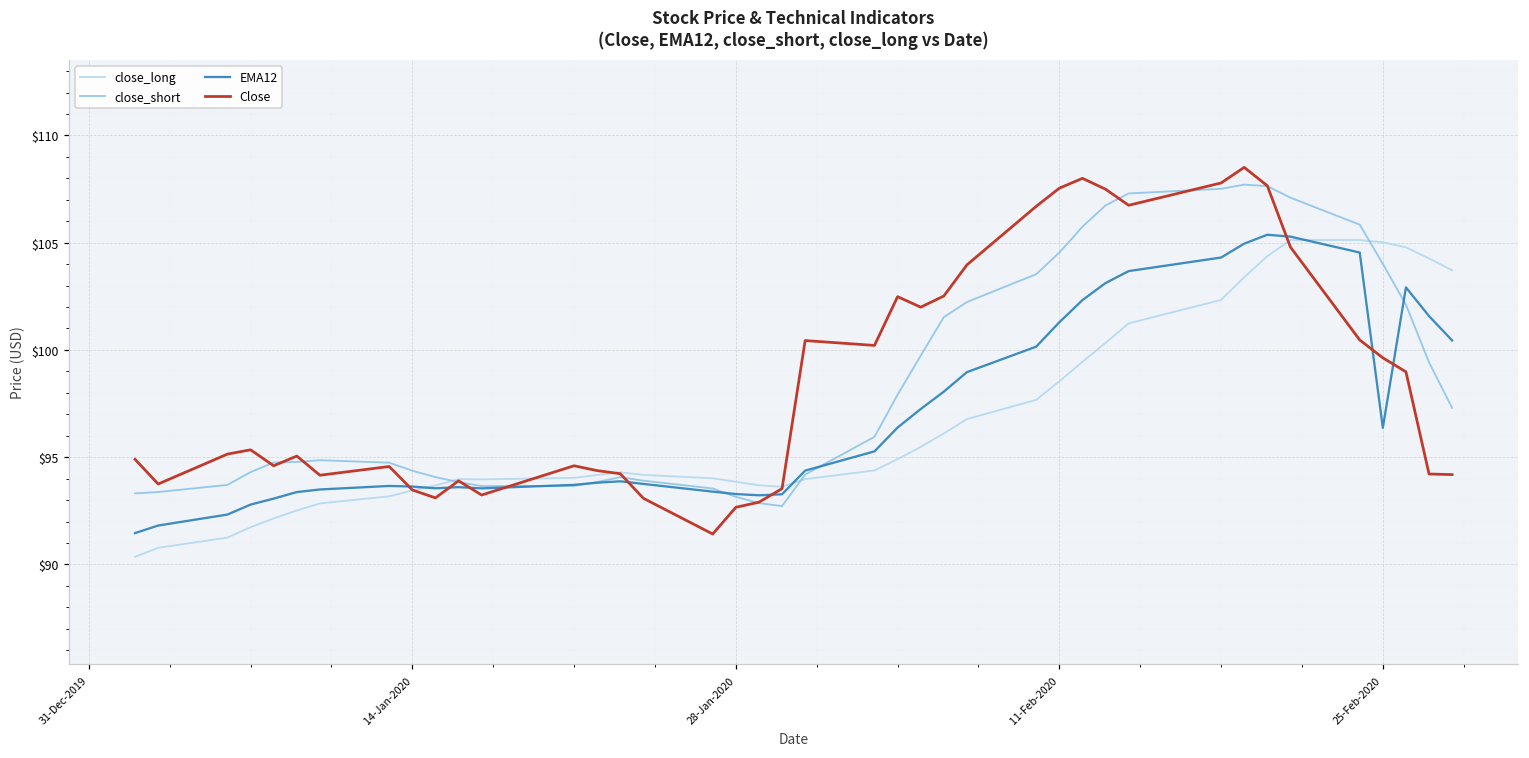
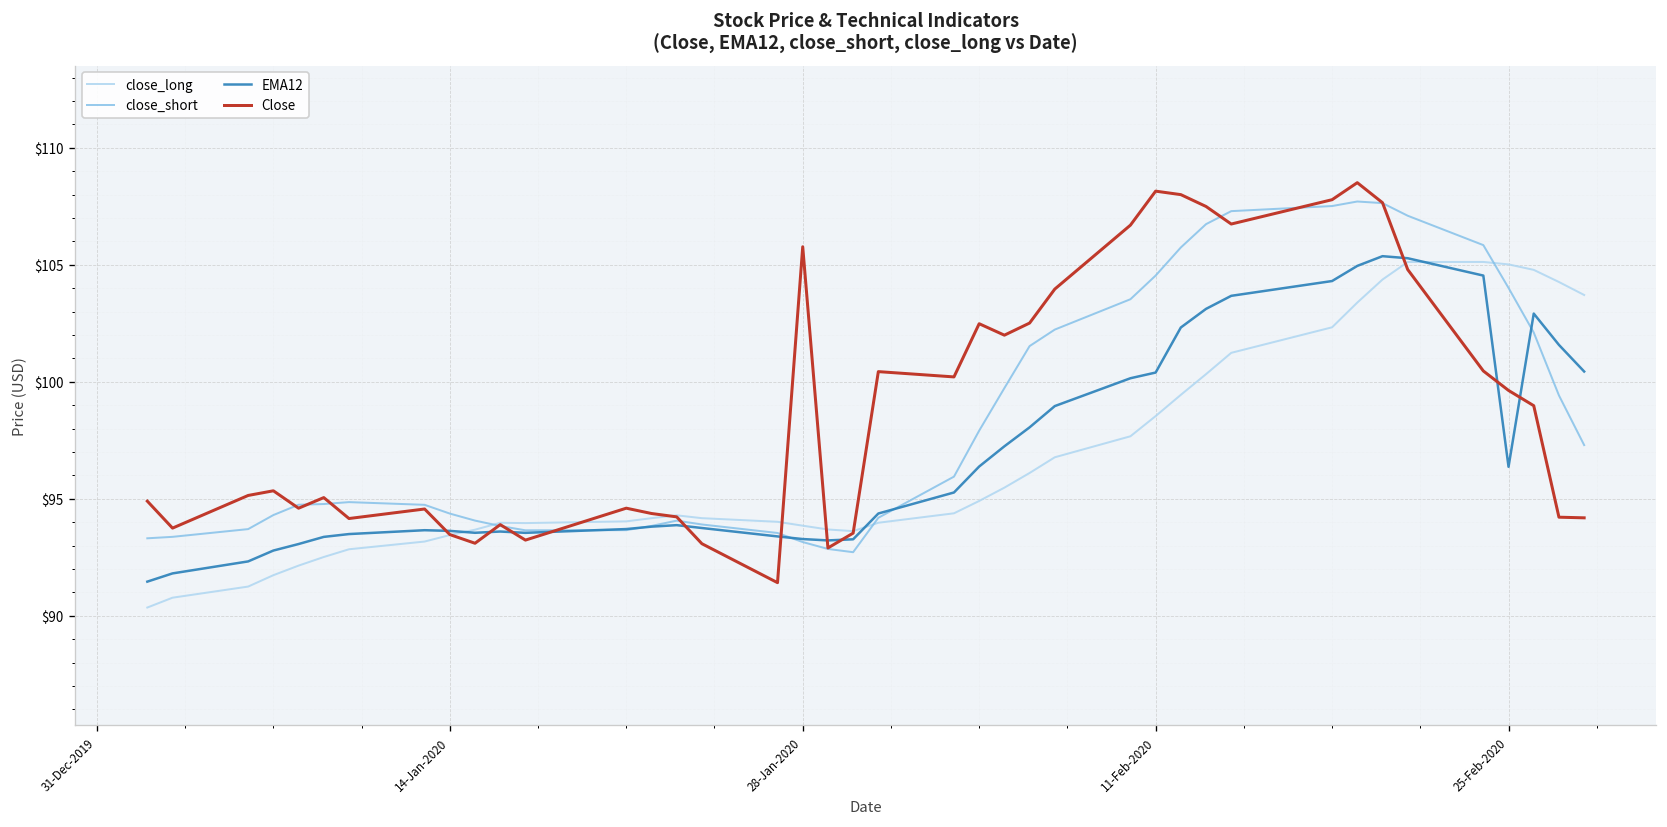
Close, 28-Jan-2020: $92.7 -> $105.8
EMA12, 11-Feb-2020: $101.3 -> $100.4
Close, 11-Feb-2020: $107.5 -> $108.1
